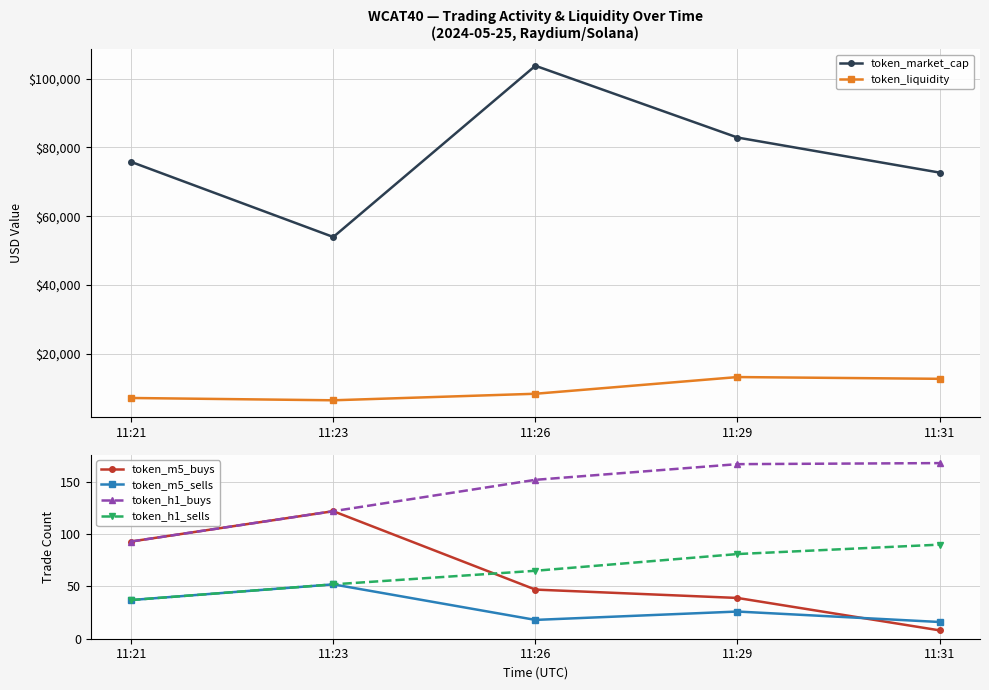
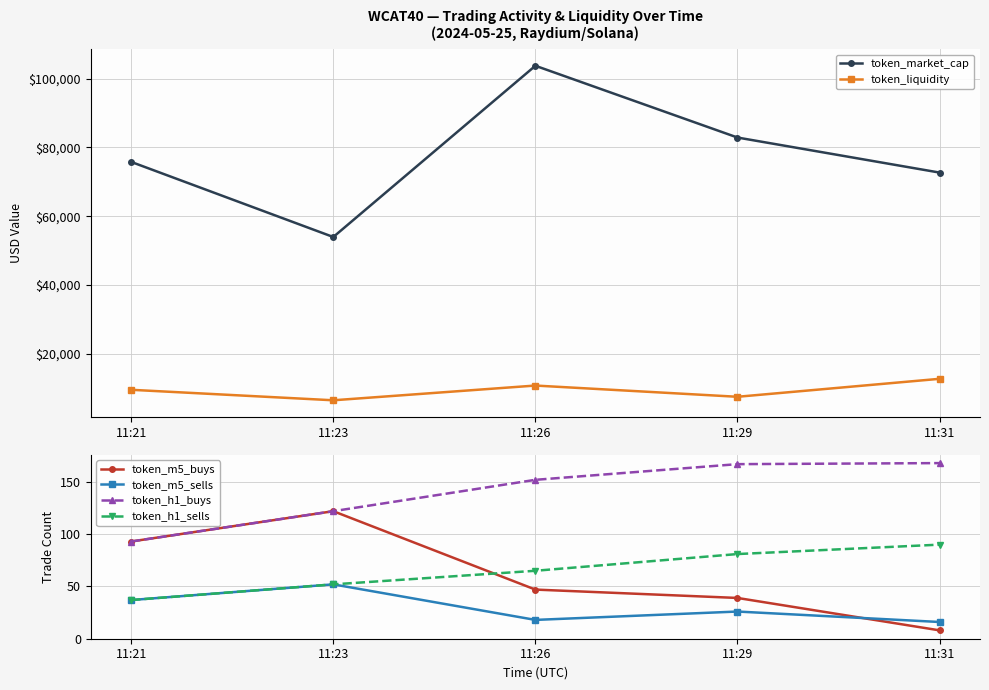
WCAT40 — Trading Activity & Liquidity Over Time (2024-05-25, Raydium/Solana), token_liquidity, 11:21: $7,000 -> $10,000
WCAT40 — Trading Activity & Liquidity Over Time (2024-05-25, Raydium/Solana), token_liquidity, 11:26: $8,000 -> $11,000
WCAT40 — Trading Activity & Liquidity Over Time (2024-05-25, Raydium/Solana), token_liquidity, 11:29: $13,000 -> $8,000
